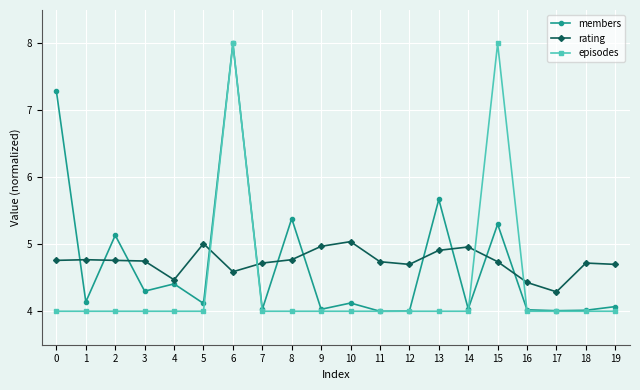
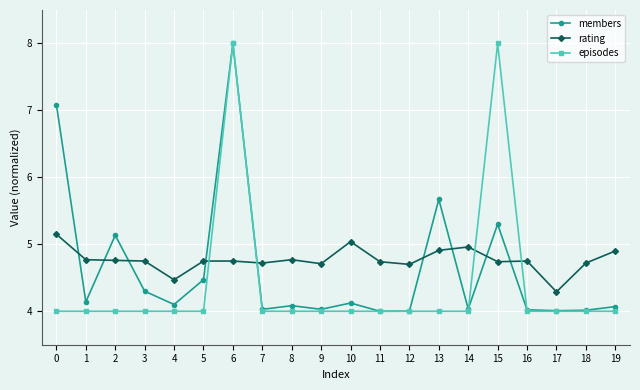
members, 0: 7.3 -> 7.1
rating, 0: 4.8 -> 5.2
members, 4: 4.4 -> 4.1
members, 5: 4.1 -> 4.5
rating, 5: 5.0 -> 4.8
rating, 6: 4.6 -> 4.8
members, 8: 5.4 -> 4.1
rating, 9: 5.0 -> 4.7
rating, 16: 4.4 -> 4.8
rating, 19: 4.7 -> 4.9
